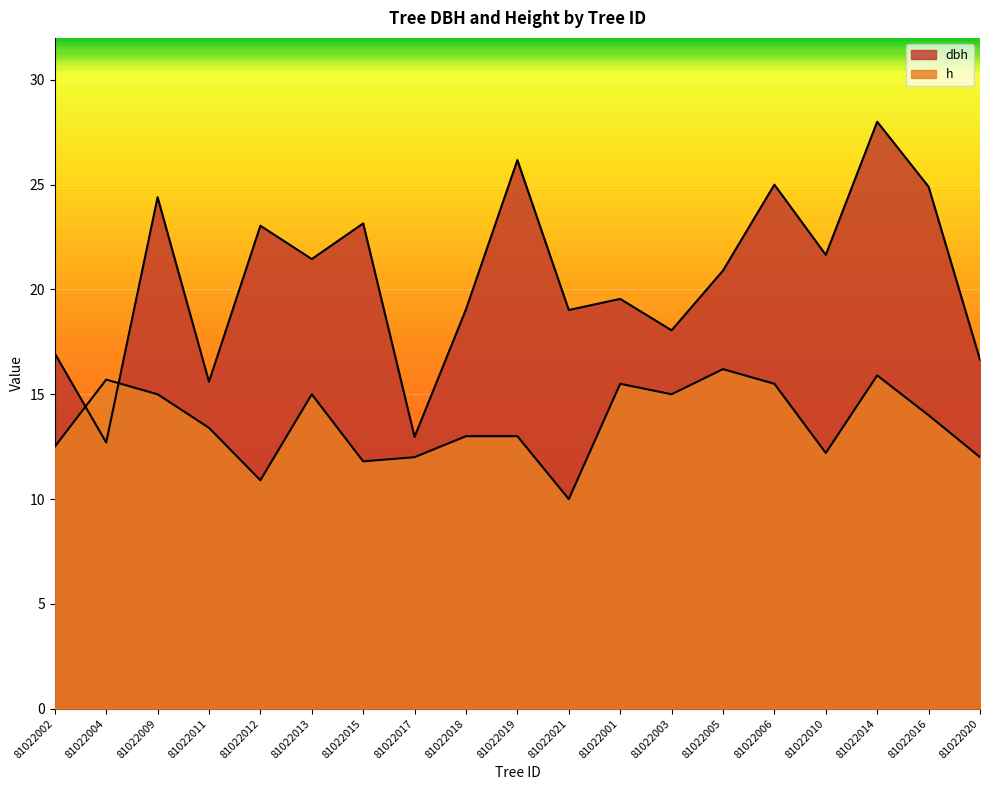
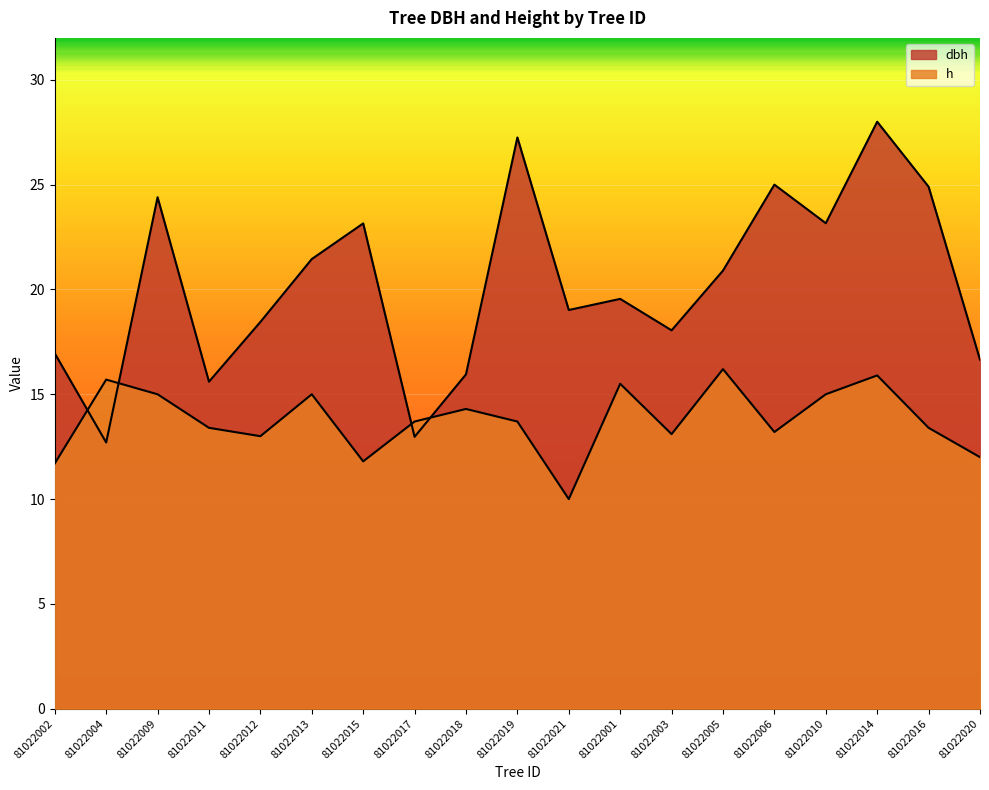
h, 81022002: 12.5 -> 11.7
dbh, 81022012: 23.0 -> 18.5
h, 81022012: 10.9 -> 13.0
h, 81022017: 12.0 -> 13.7
dbh, 81022018: 19.1 -> 16.0
h, 81022018: 13.0 -> 14.3
dbh, 81022019: 26.2 -> 27.3
h, 81022019: 13.0 -> 13.7
h, 81022003: 15.0 -> 13.1
h, 81022006: 15.5 -> 13.2
dbh, 81022010: 21.7 -> 23.2
h, 81022010: 12.2 -> 15.0
h, 81022016: 14.0 -> 13.4
